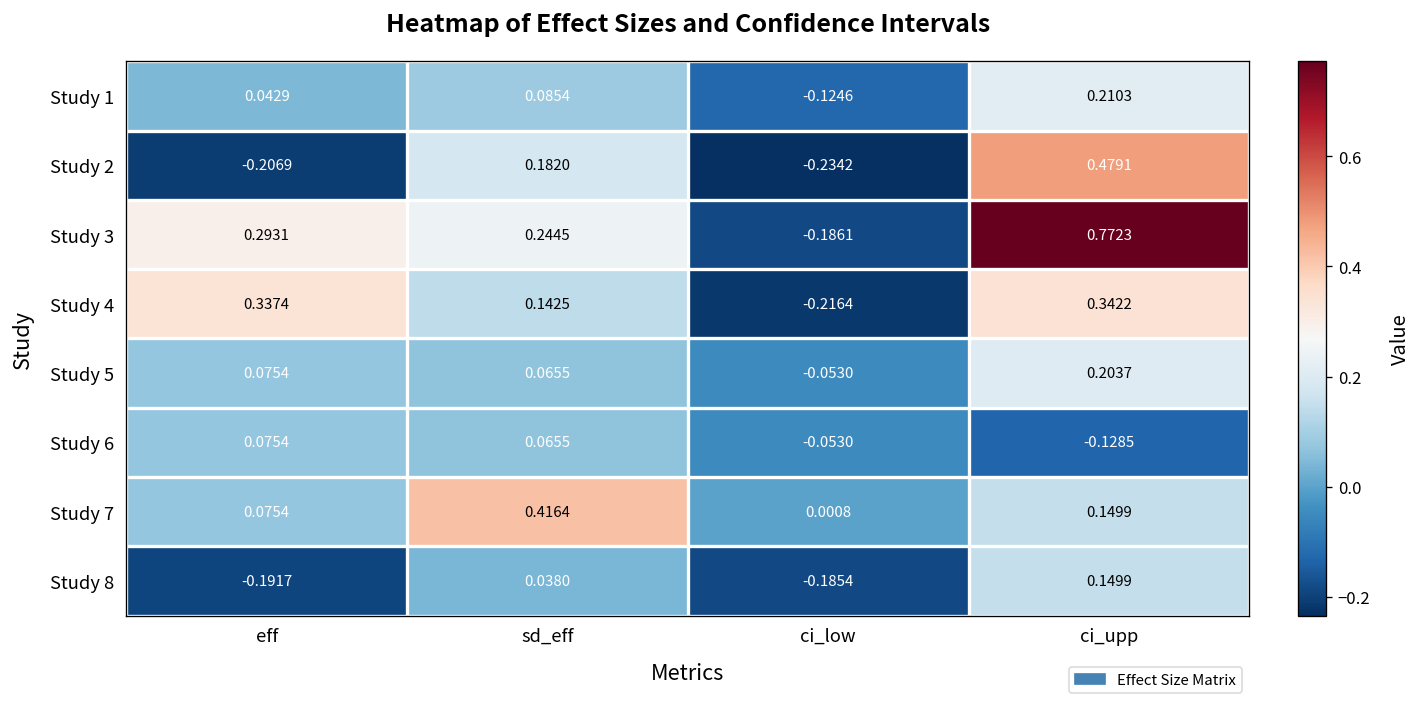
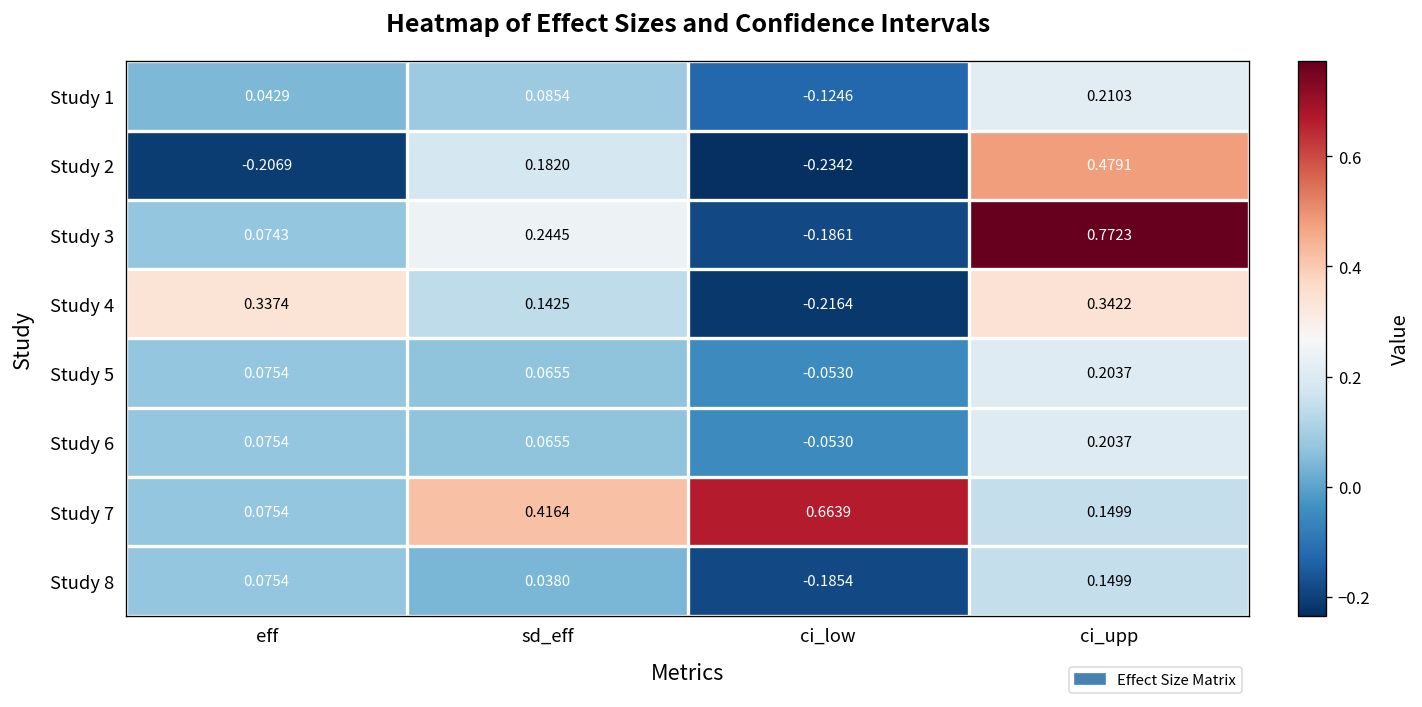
Study 3, eff: 0.2931 -> 0.0743
Study 6, ci_upp: -0.1285 -> 0.2037
Study 7, ci_low: 0.0008 -> 0.6639
Study 8, eff: -0.1917 -> 0.0754
